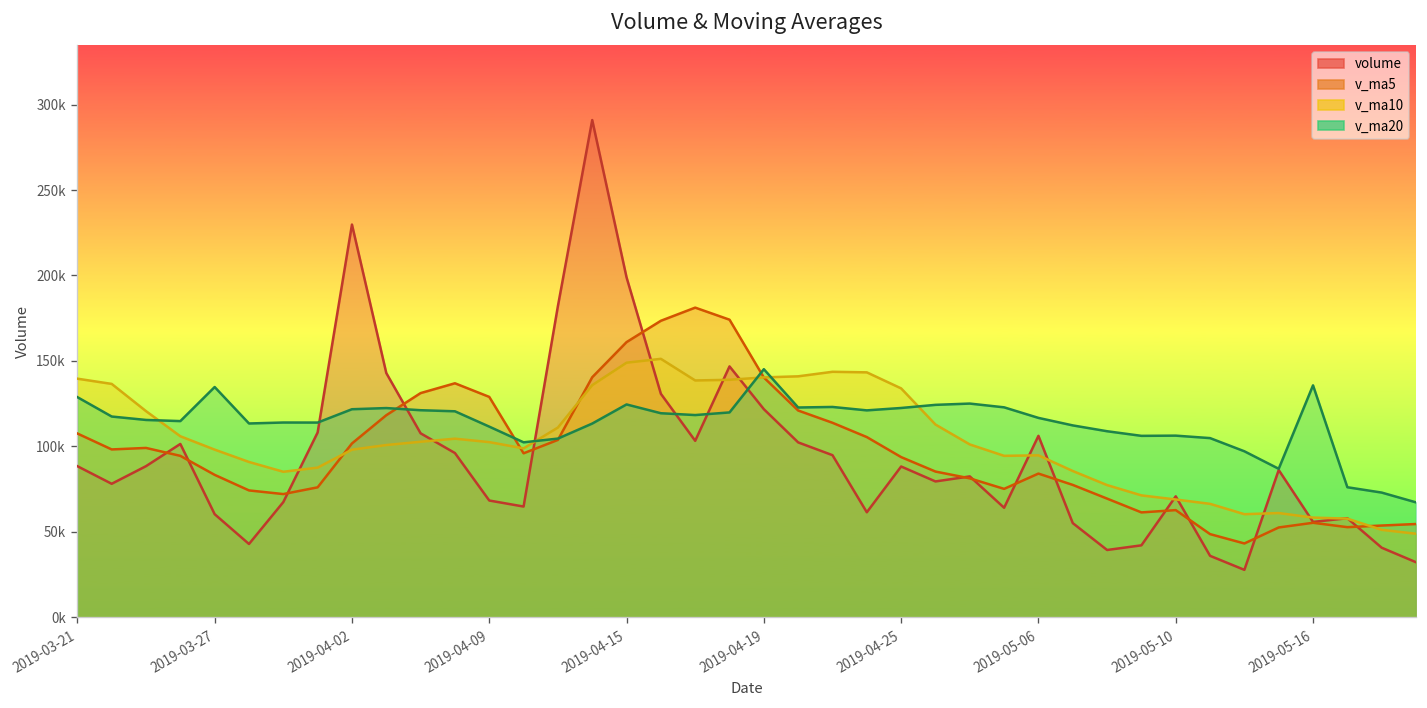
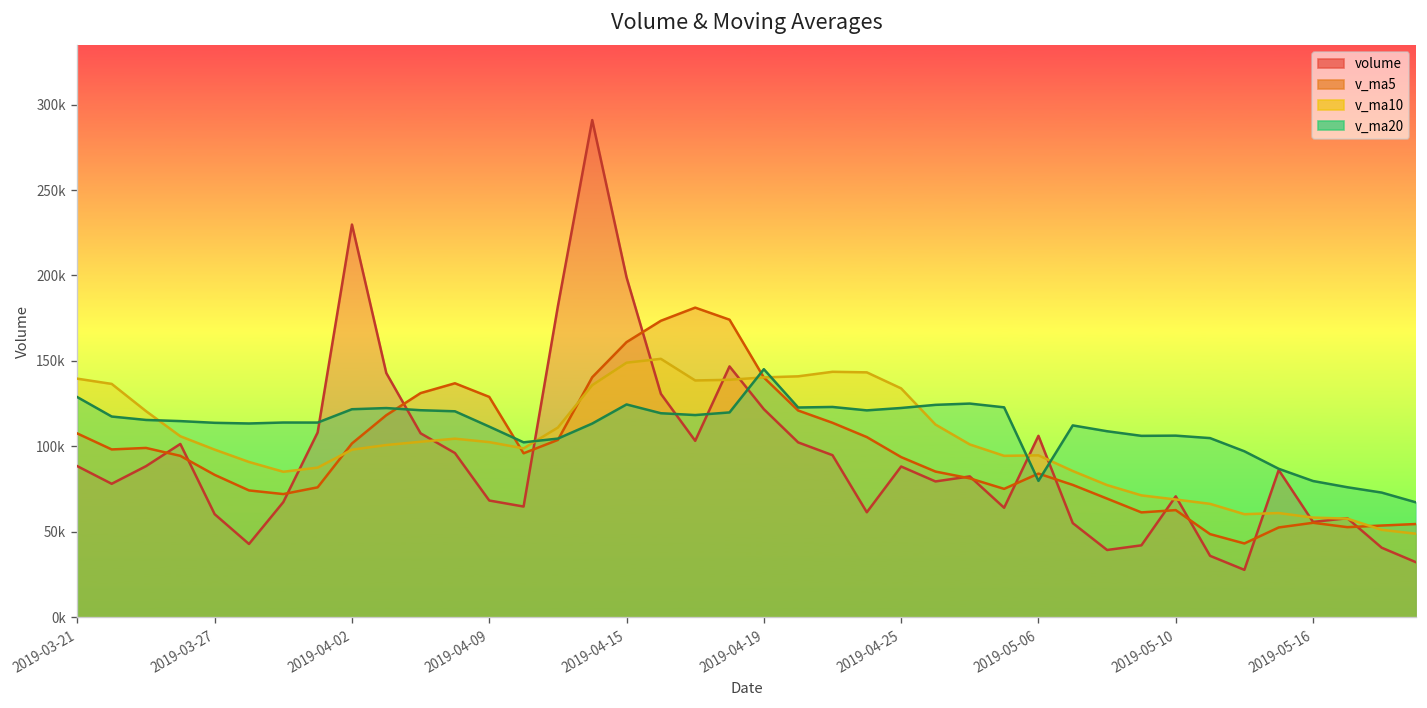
v_ma20, 2019-03-27: 135000 -> 114000
v_ma20, 2019-05-06: 117000 -> 80000
v_ma20, 2019-05-16: 136000 -> 80000
